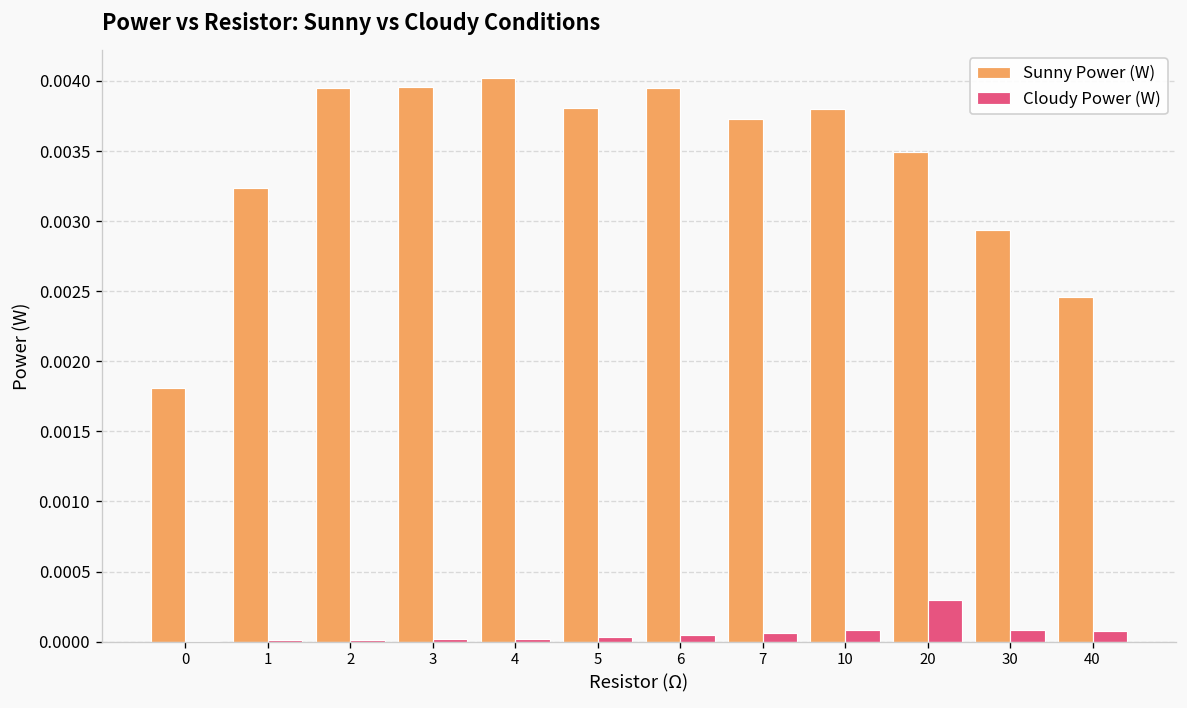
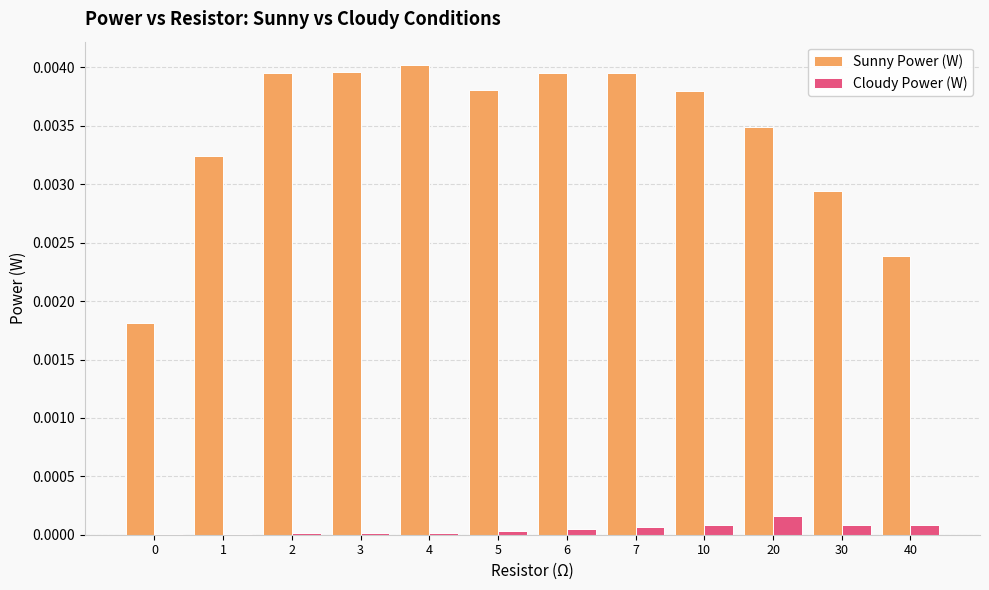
Sunny Power (W), 7: 0.00373 -> 0.00395
Cloudy Power (W), 20: 0.00029 -> 0.00016
Sunny Power (W), 40: 0.00246 -> 0.00239
